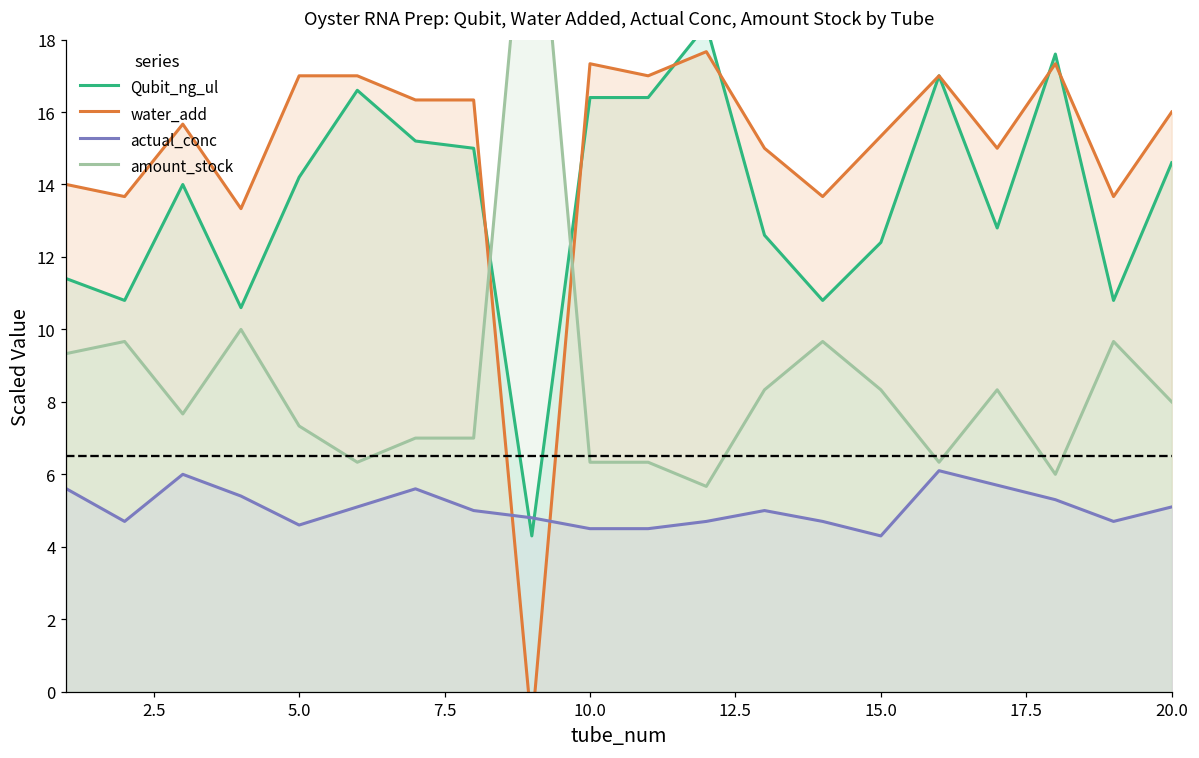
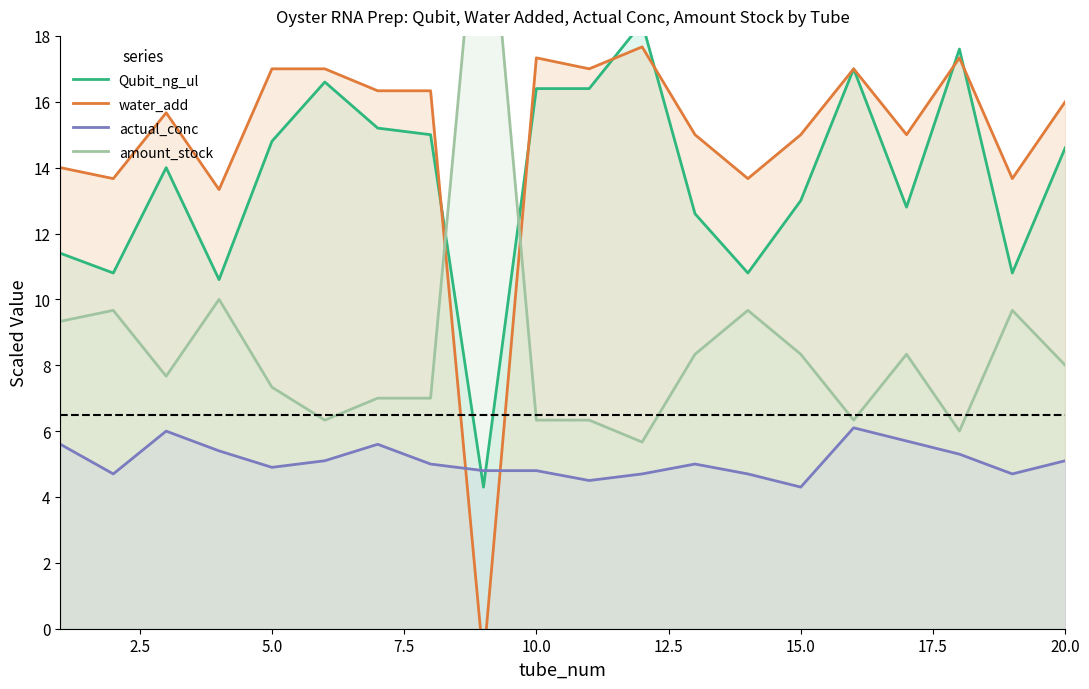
Qubit_ng_ul, 5.0: 14.2 -> 14.8
actual_conc, 5.0: 4.6 -> 4.9
actual_conc, 10.0: 4.5 -> 4.8
Qubit_ng_ul, 15.0: 12.4 -> 13.0
water_add, 15.0: 15.3 -> 15.0
